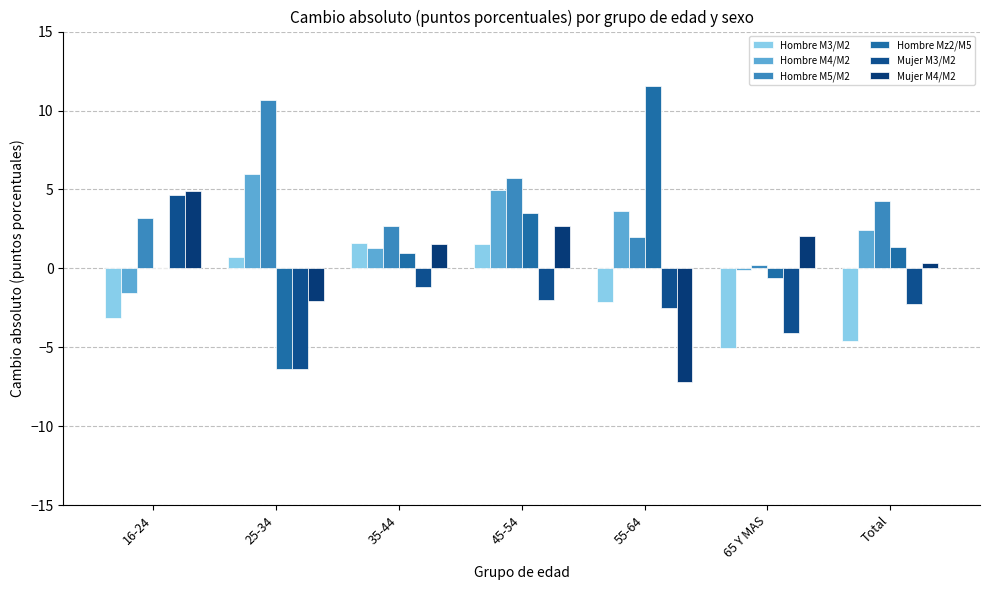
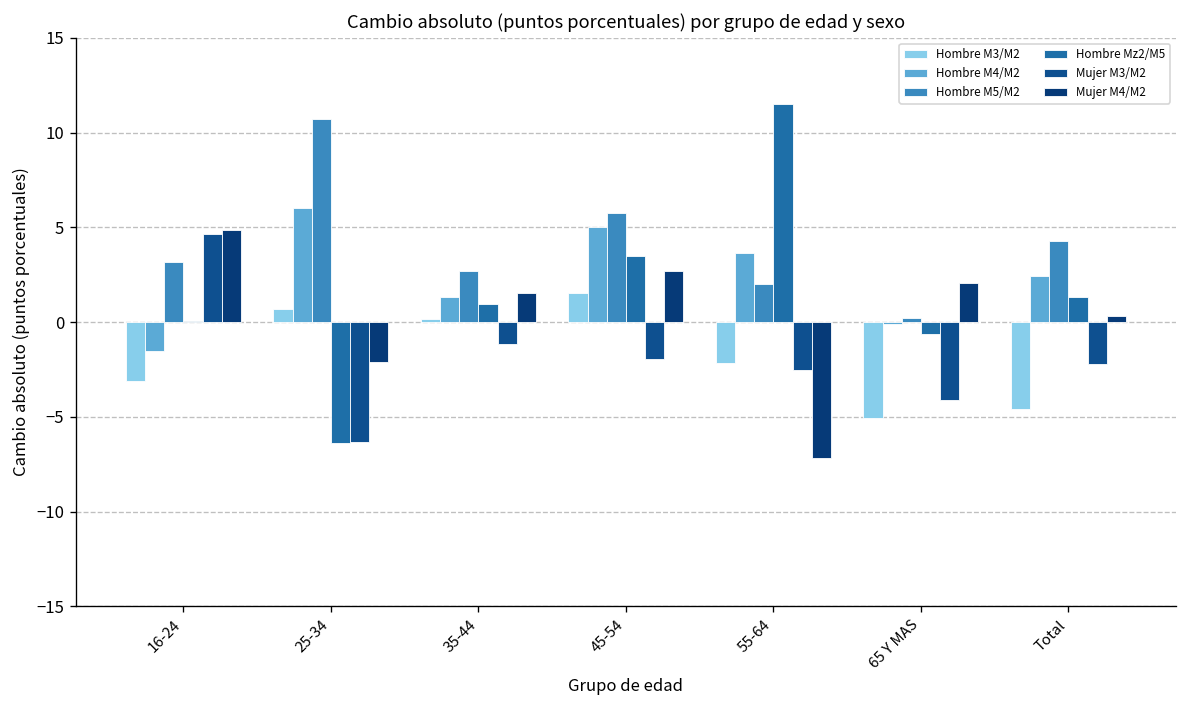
Hombre M3/M2, 35-44: 1.6 -> 0.2
